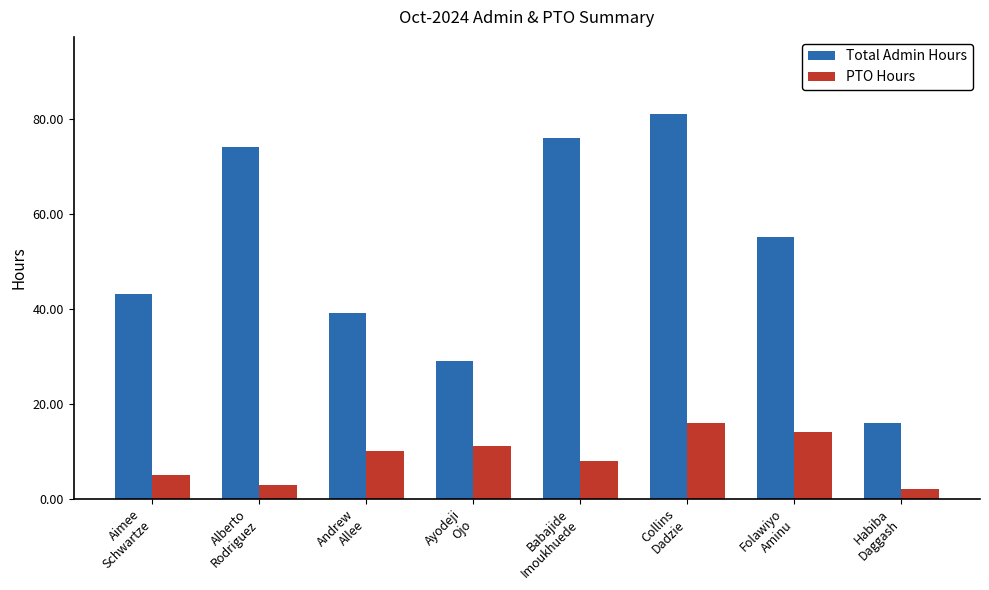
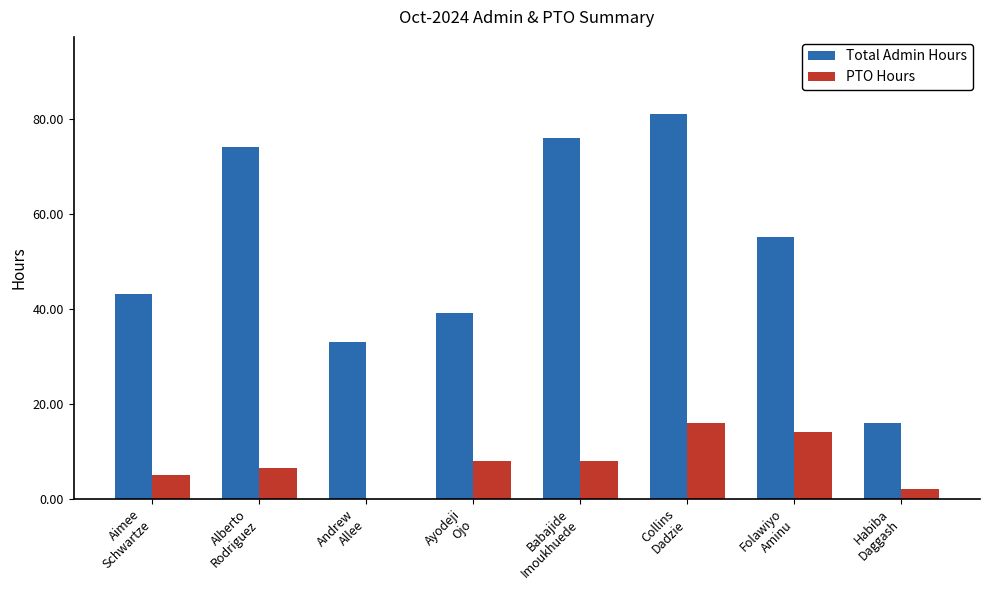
PTO Hours, Alberto Rodriguez: 3 -> 7
Total Admin Hours, Andrew Allee: 39 -> 33
PTO Hours, Andrew Allee: 10 -> 0
Total Admin Hours, Ayodeji Ojo: 29 -> 39
PTO Hours, Ayodeji Ojo: 11 -> 8
